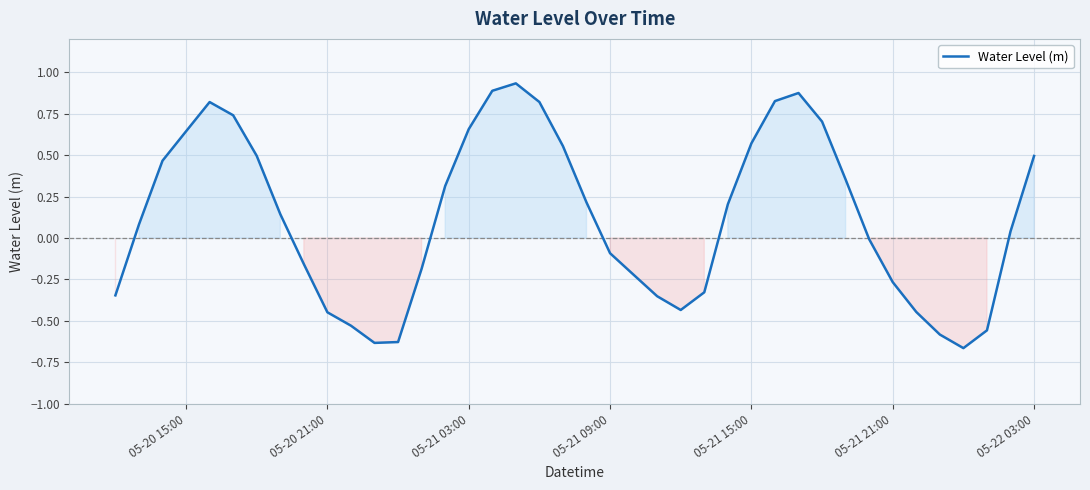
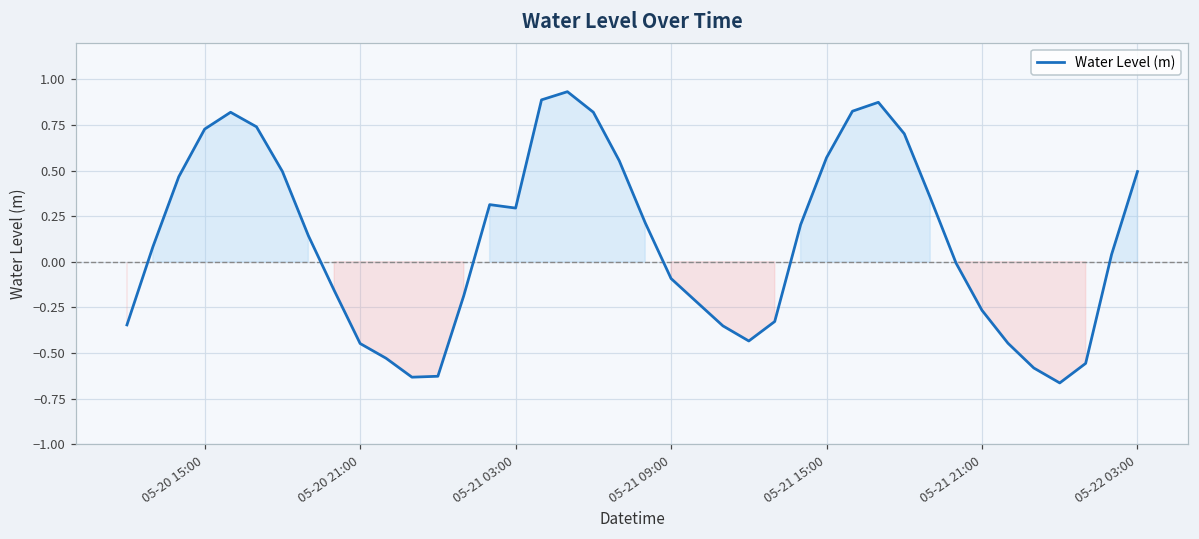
05-20 15:00: 0.64 -> 0.73
05-21 03:00: 0.66 -> 0.29
